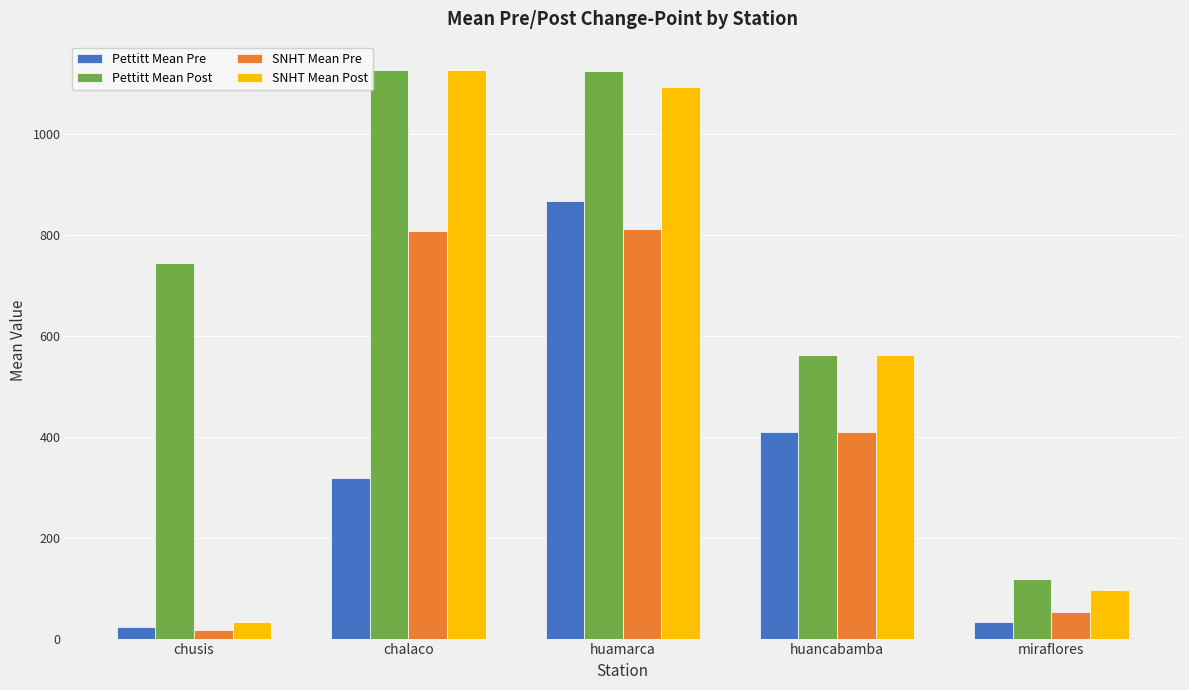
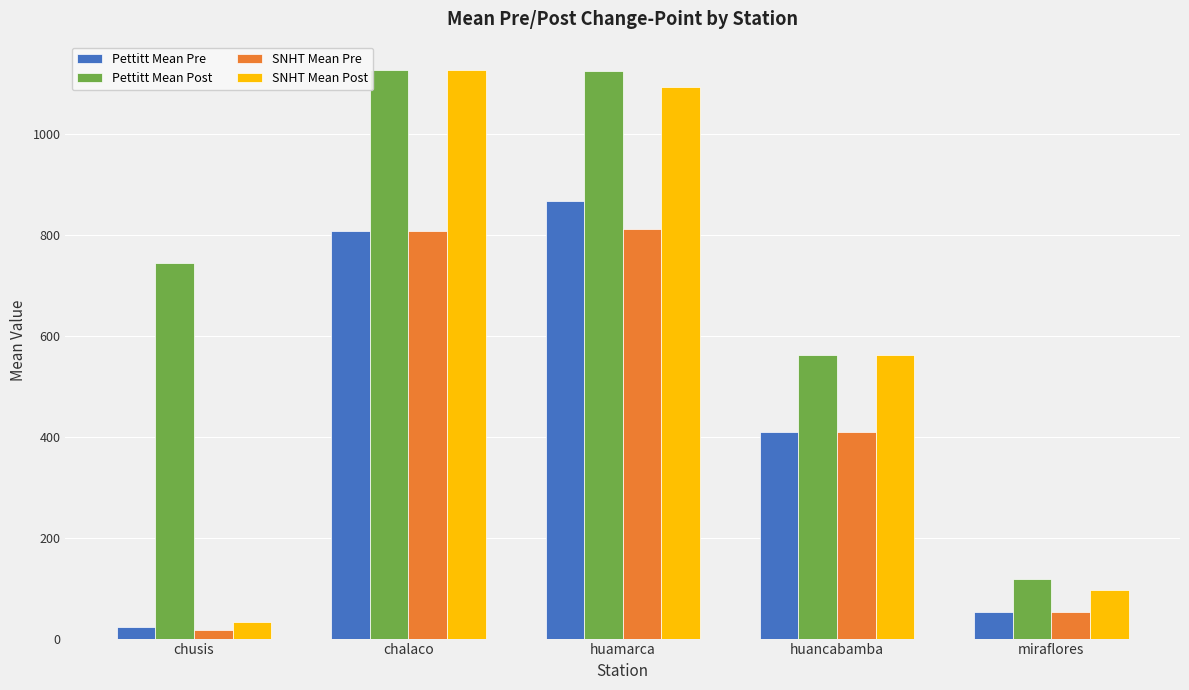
Pettitt Mean Pre, chalaco: 320 -> 810
Pettitt Mean Pre, miraflores: 30 -> 50
